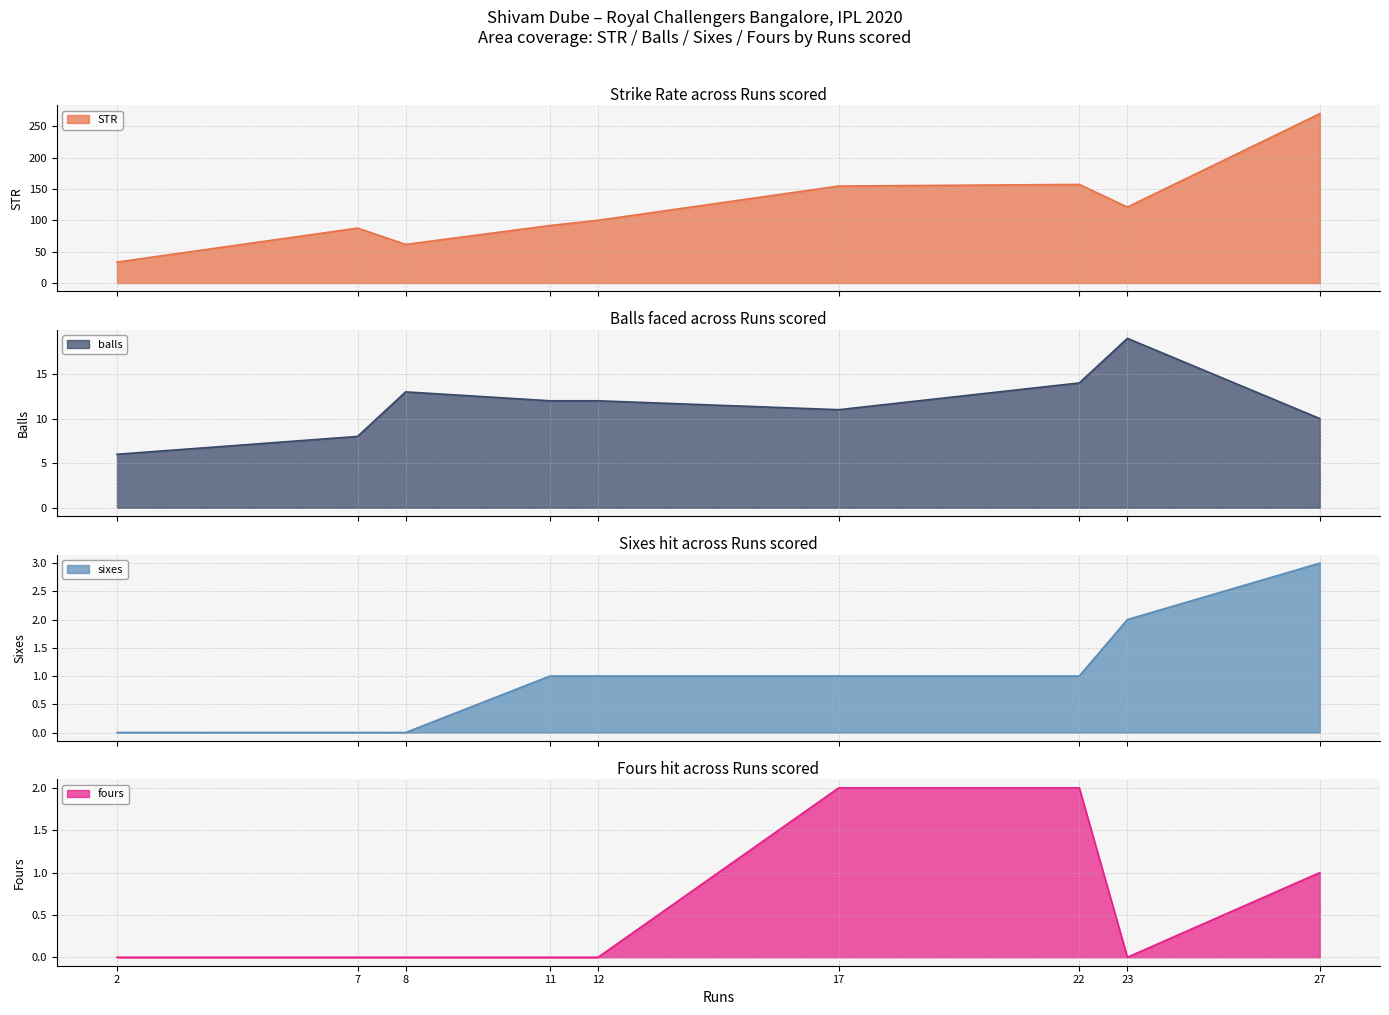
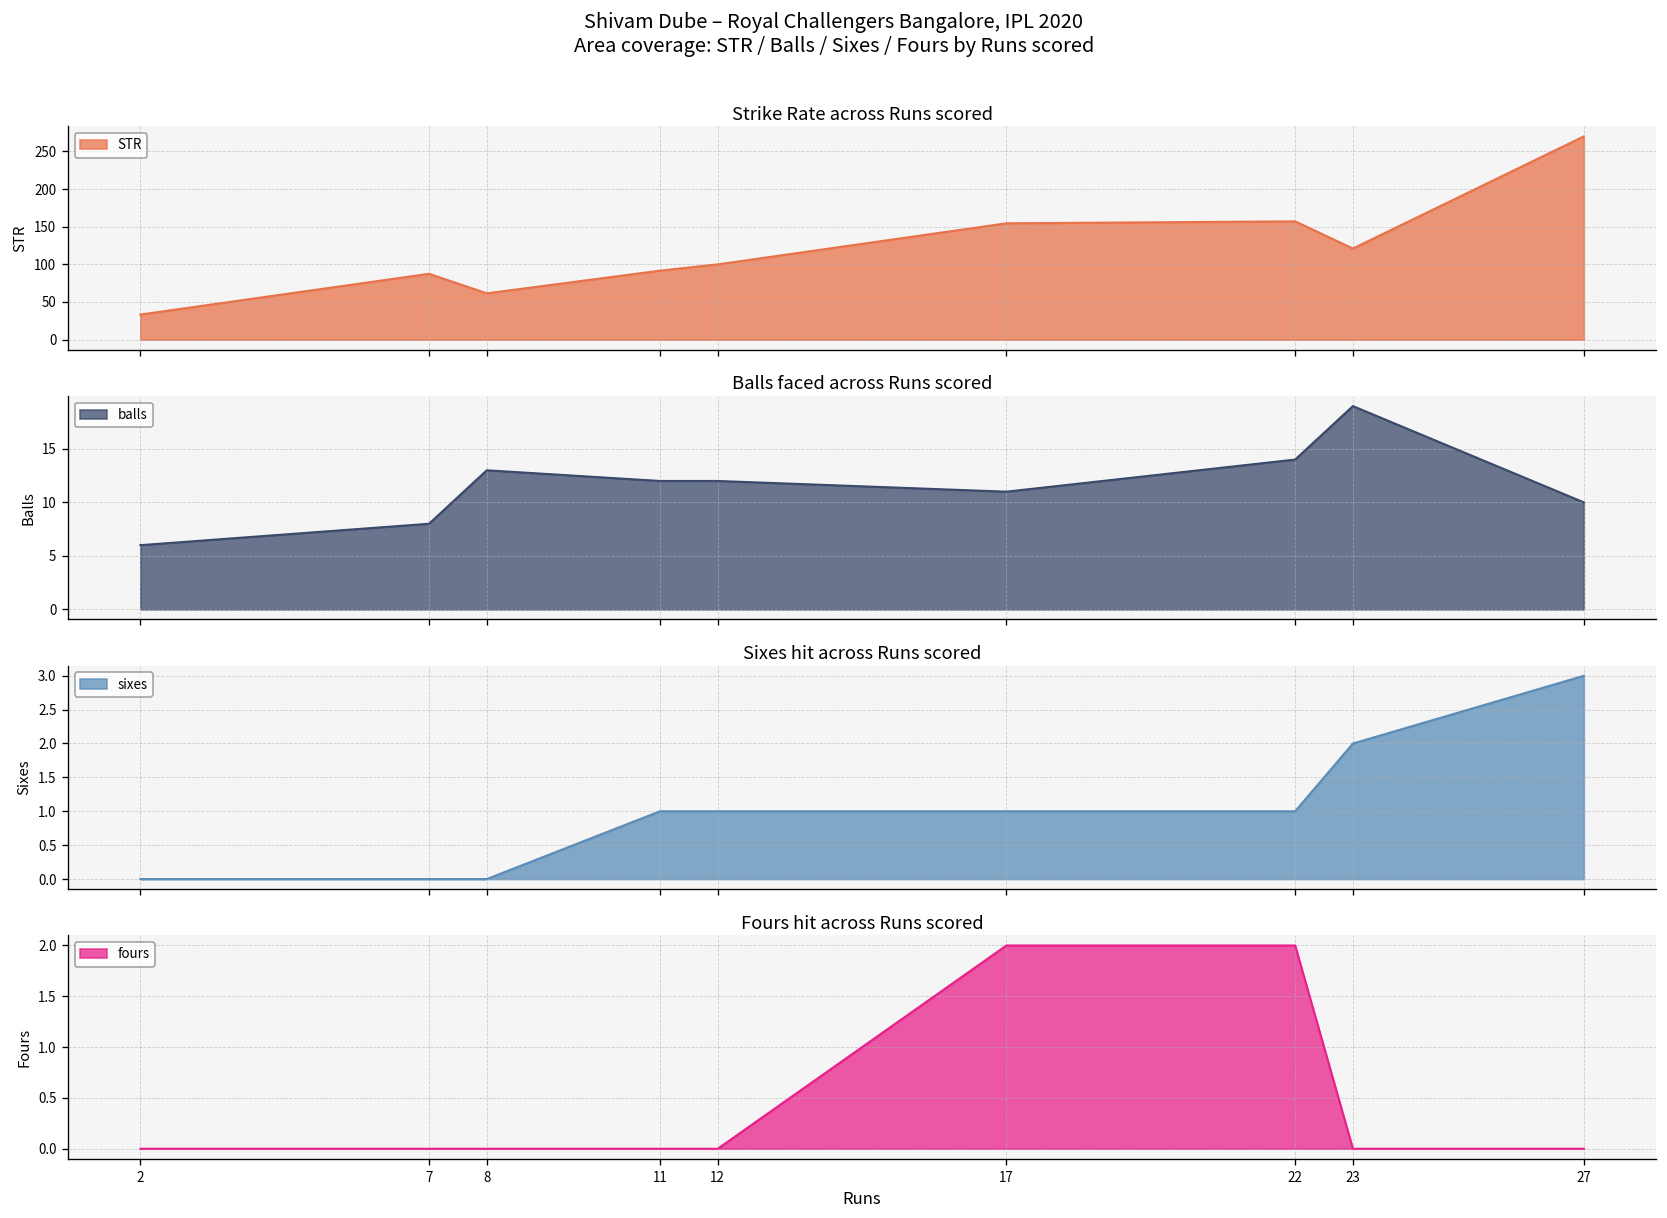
Fours hit across Runs scored, 27: 1 -> 0
